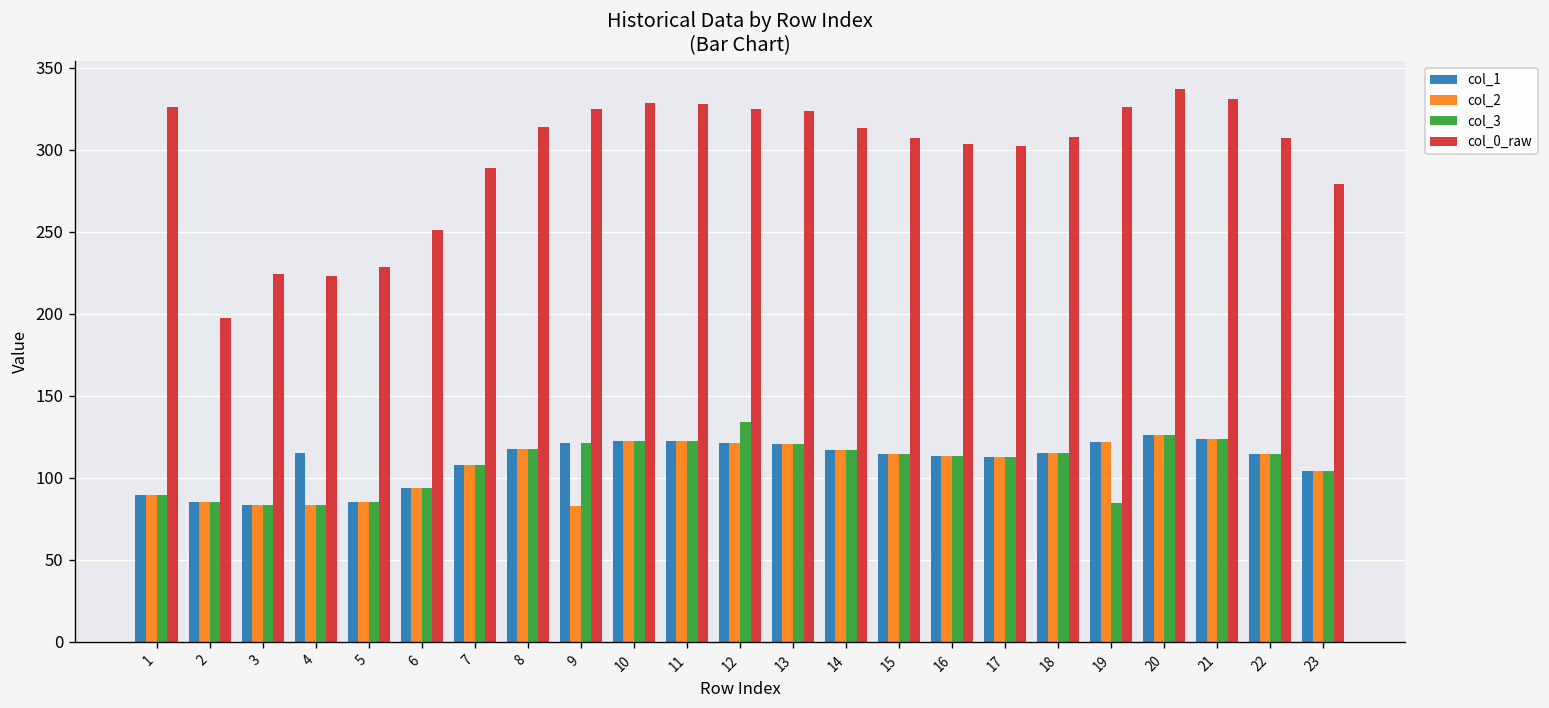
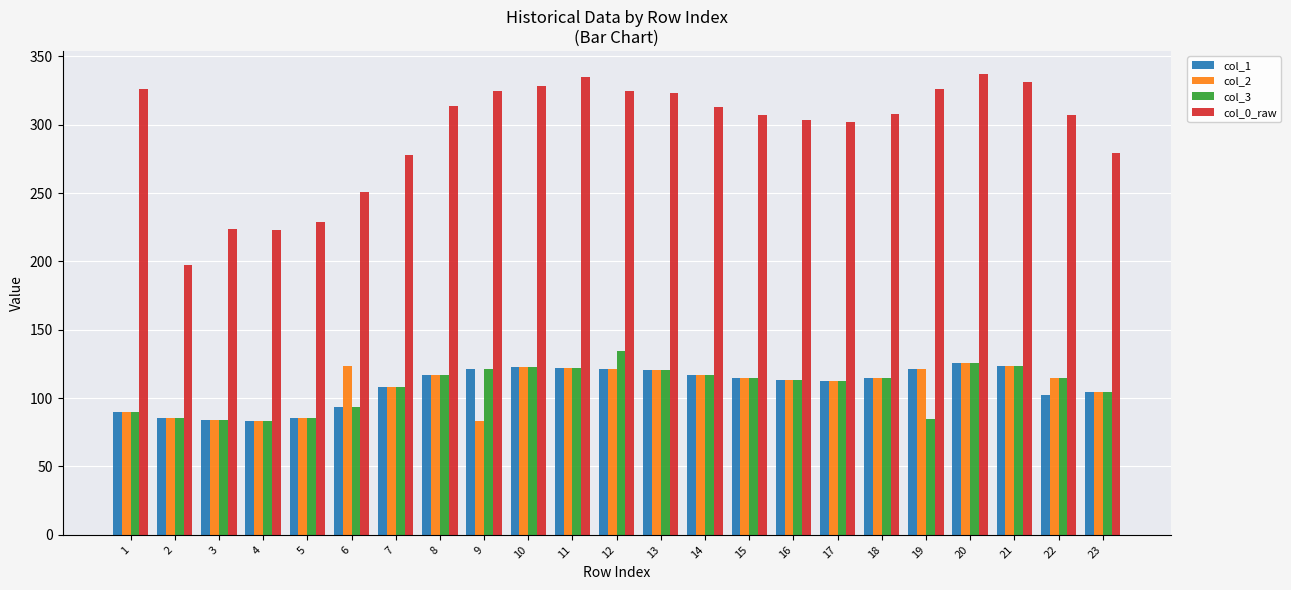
col_1, 4: 115 -> 83
col_2, 6: 94 -> 123
col_0_raw, 7: 289 -> 278
col_0_raw, 11: 328 -> 335
col_1, 22: 115 -> 102
